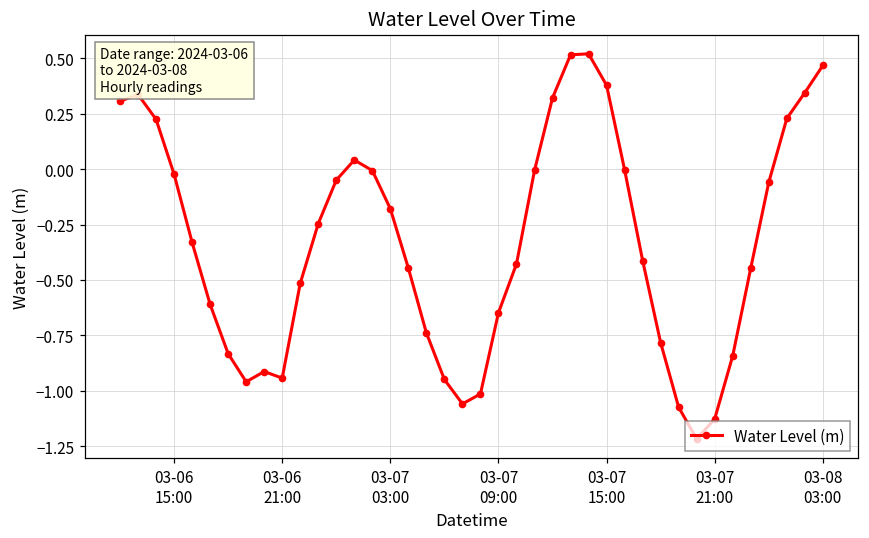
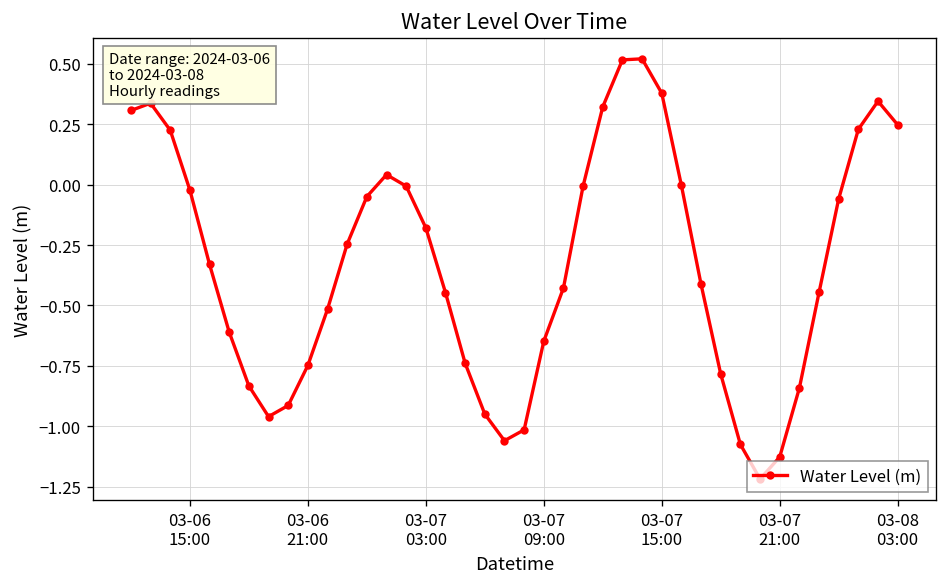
03-06 21:00: -0.94 -> -0.75
03-08 03:00: 0.47 -> 0.25
